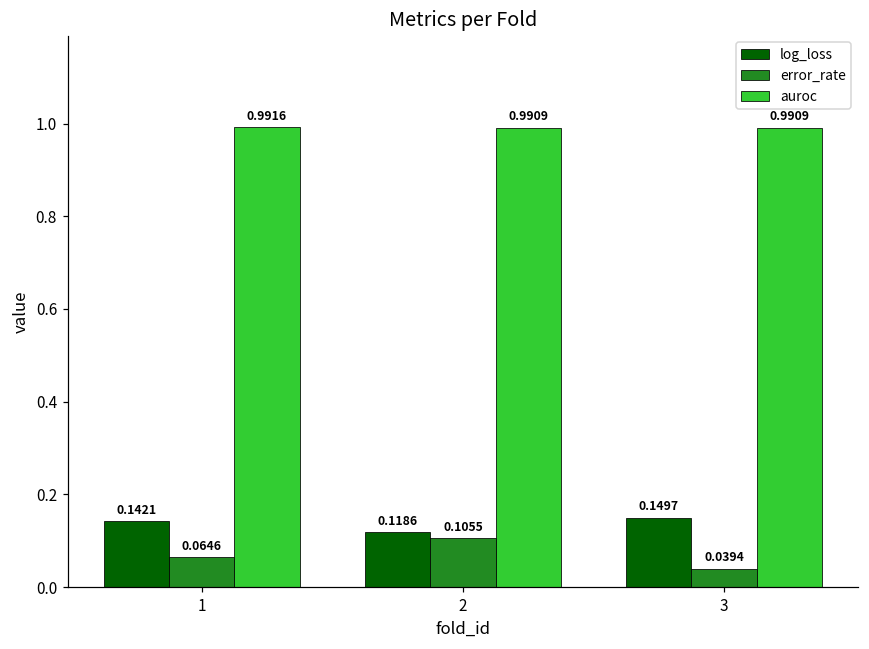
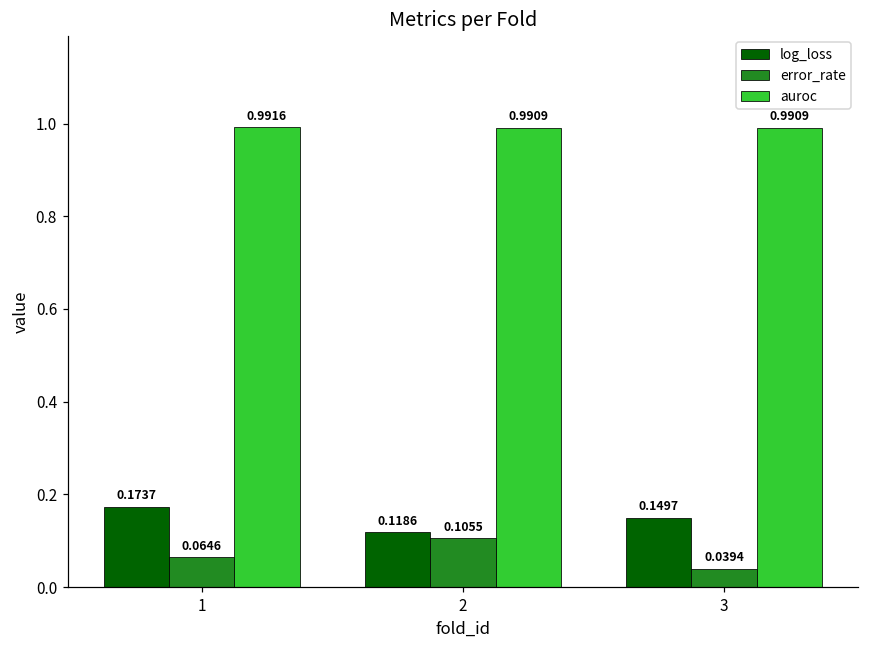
log_loss, 1: 0.1421 -> 0.1737
